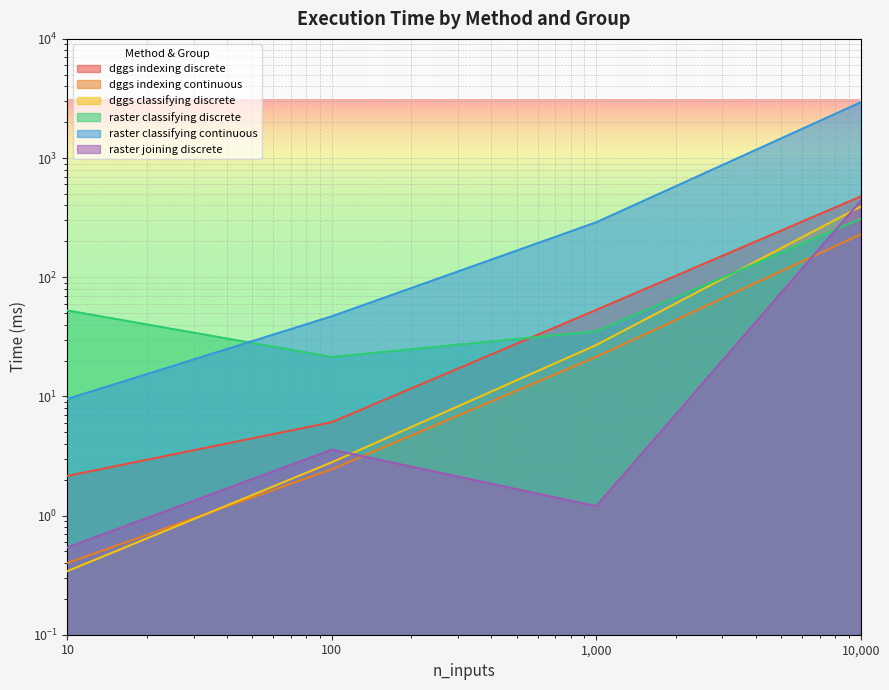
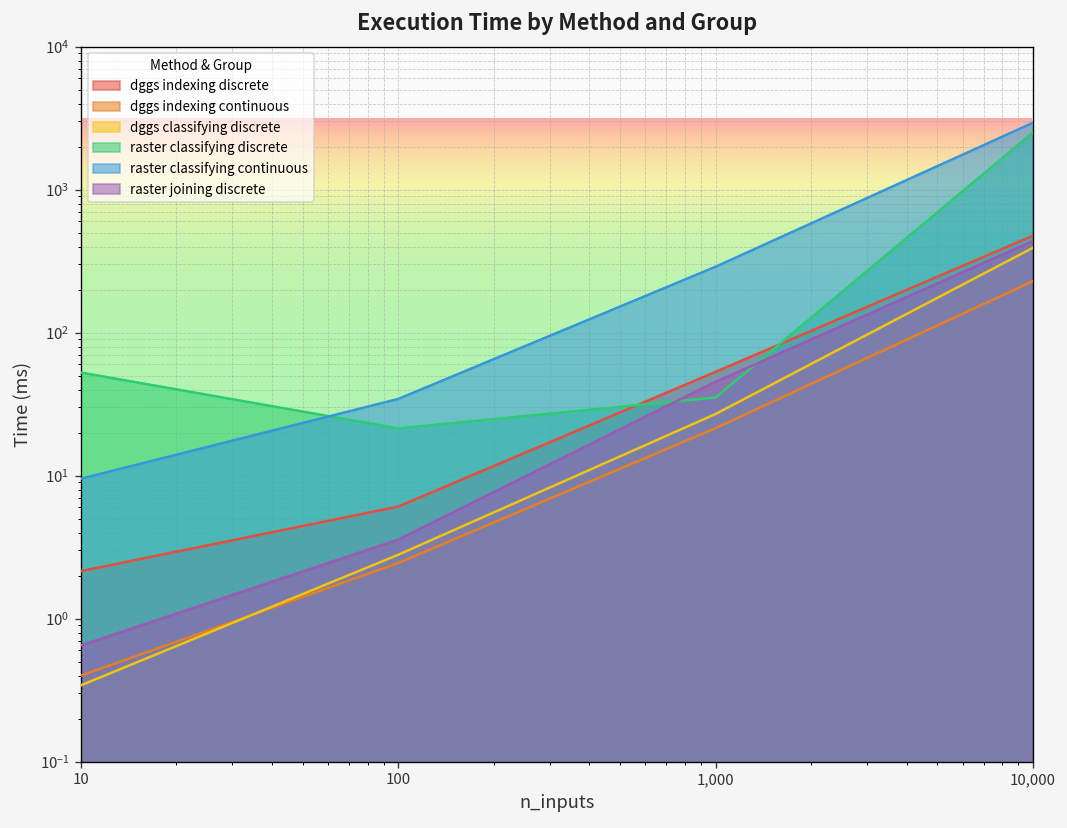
raster joining discrete, 10: 0.5 -> 0.7
raster classifying continuous, 100: 47 -> 34
raster joining discrete, 1,000: 1.2 -> 45
raster classifying discrete, 10,000: 310 -> 2500
